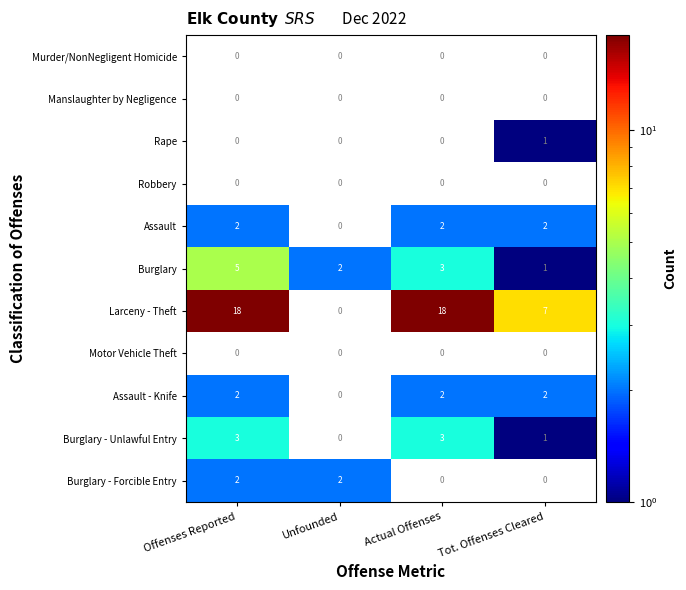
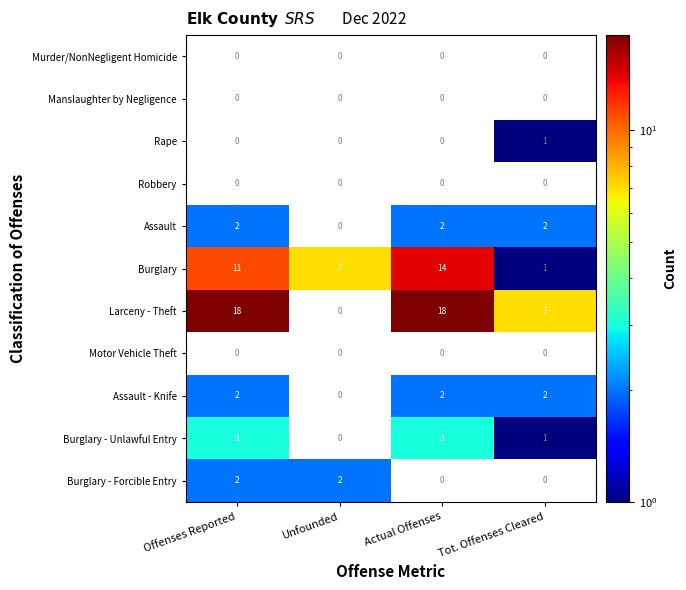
Burglary, Offenses Reported: 5 -> 11
Burglary, Unfounded: 2 -> 7
Burglary, Actual Offenses: 3 -> 14
